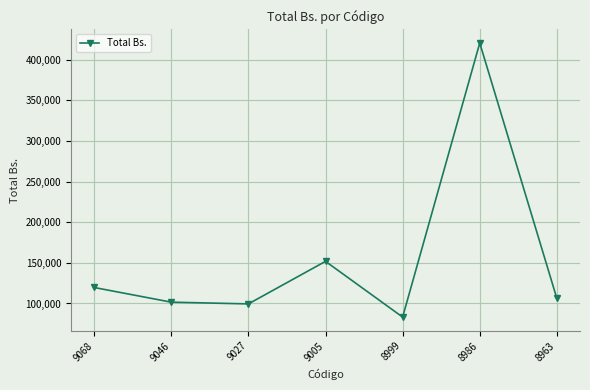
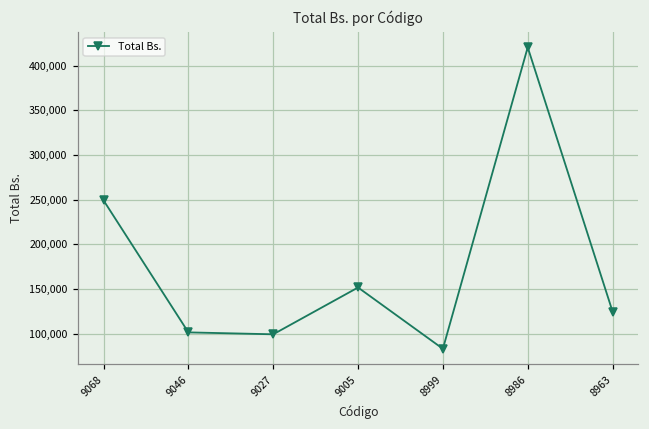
9068: 120,000 -> 250,000
8963: 110,000 -> 120,000
